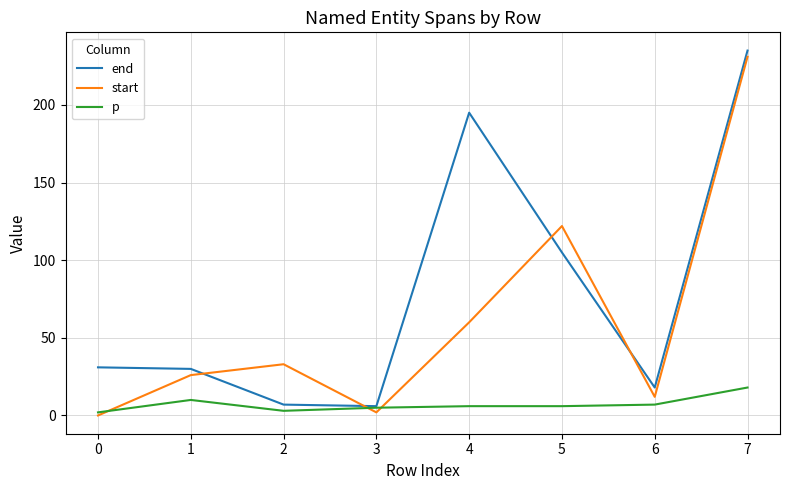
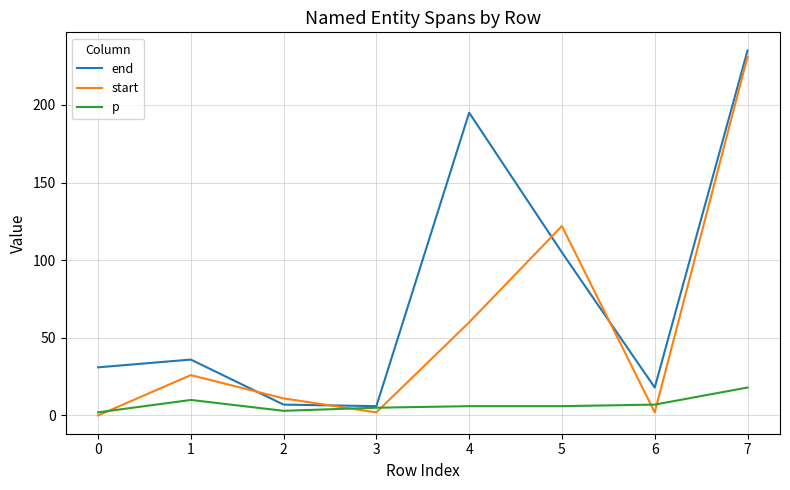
end, 1: 30 -> 36
start, 2: 33 -> 11
start, 6: 12 -> 2
